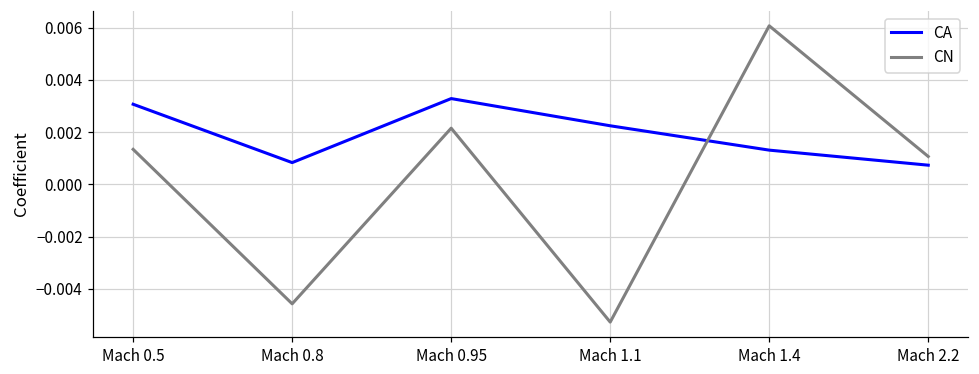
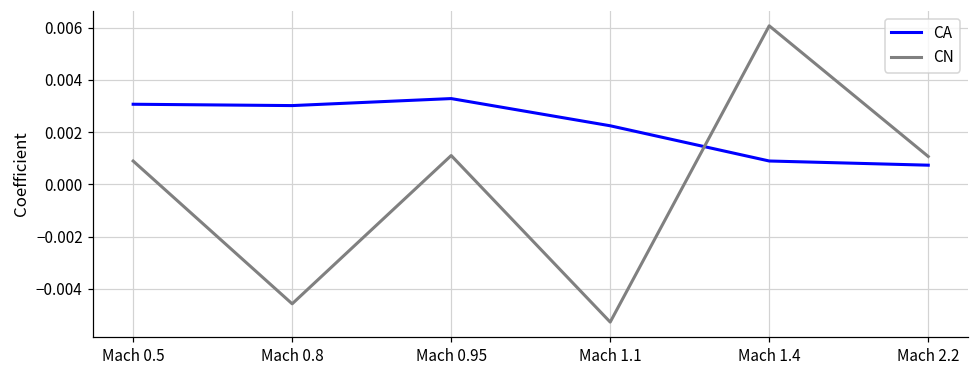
CN, Mach 0.5: 0.0013 -> 0.0009
CA, Mach 0.8: 0.0008 -> 0.0030
CN, Mach 0.95: 0.0021 -> 0.0011
CA, Mach 1.4: 0.0013 -> 0.0009
